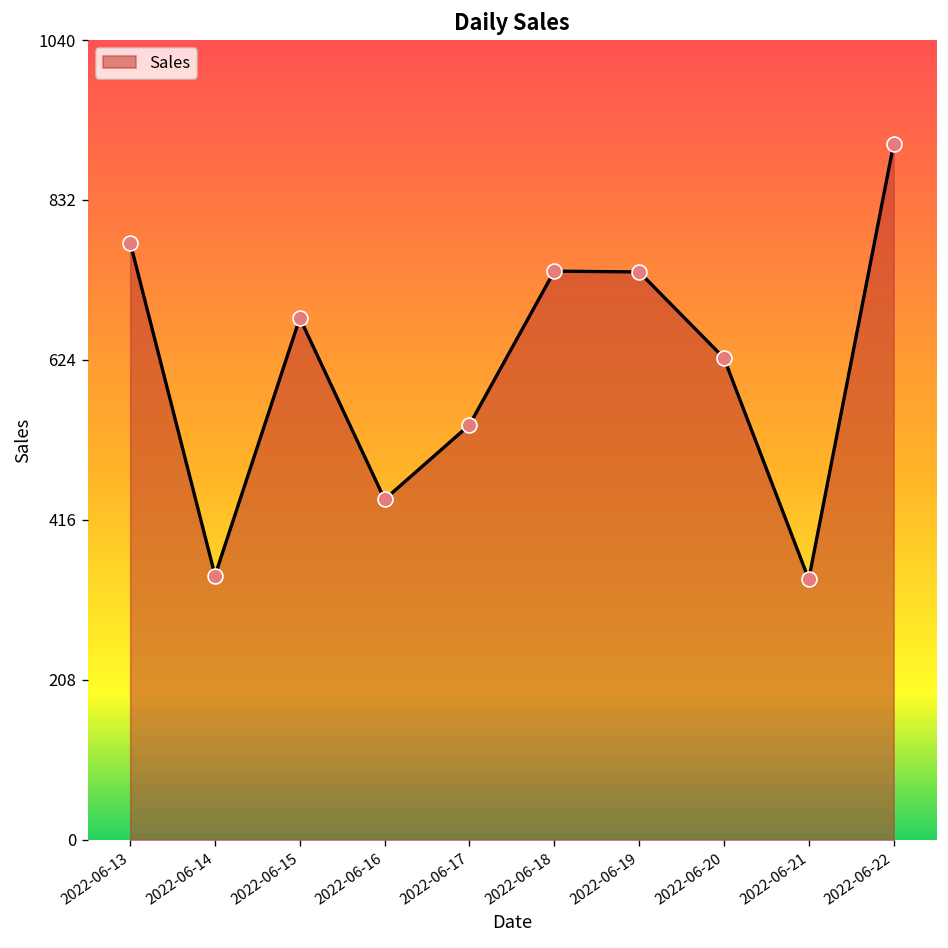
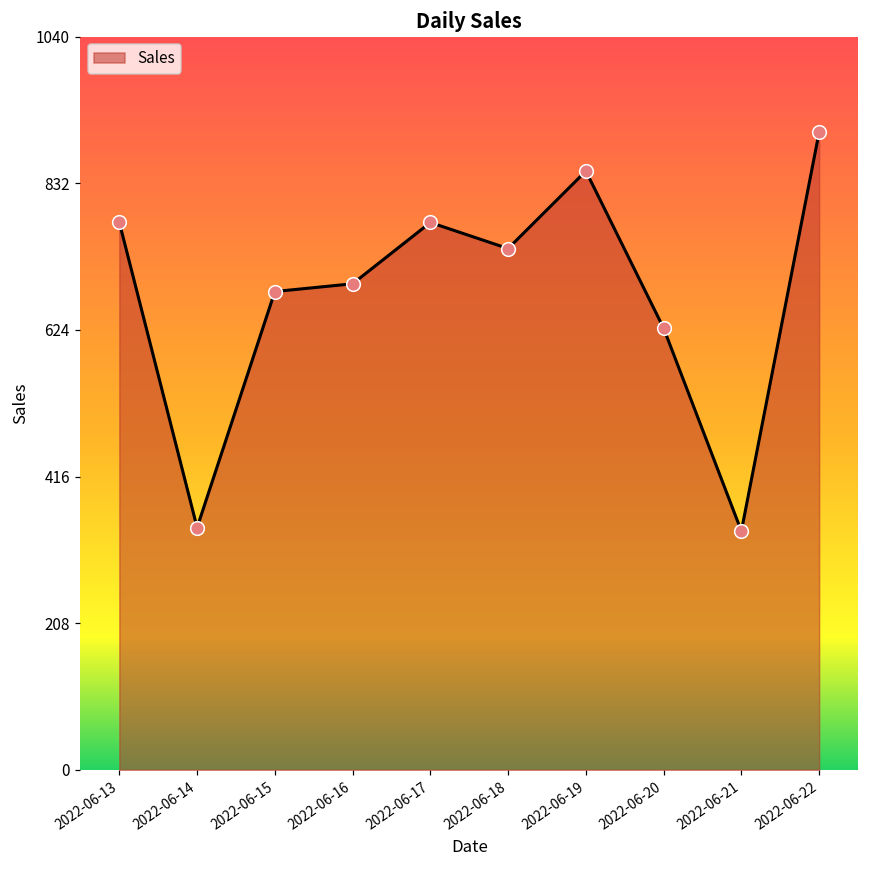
2022-06-16: 440 -> 690
2022-06-17: 540 -> 780
2022-06-19: 740 -> 850
